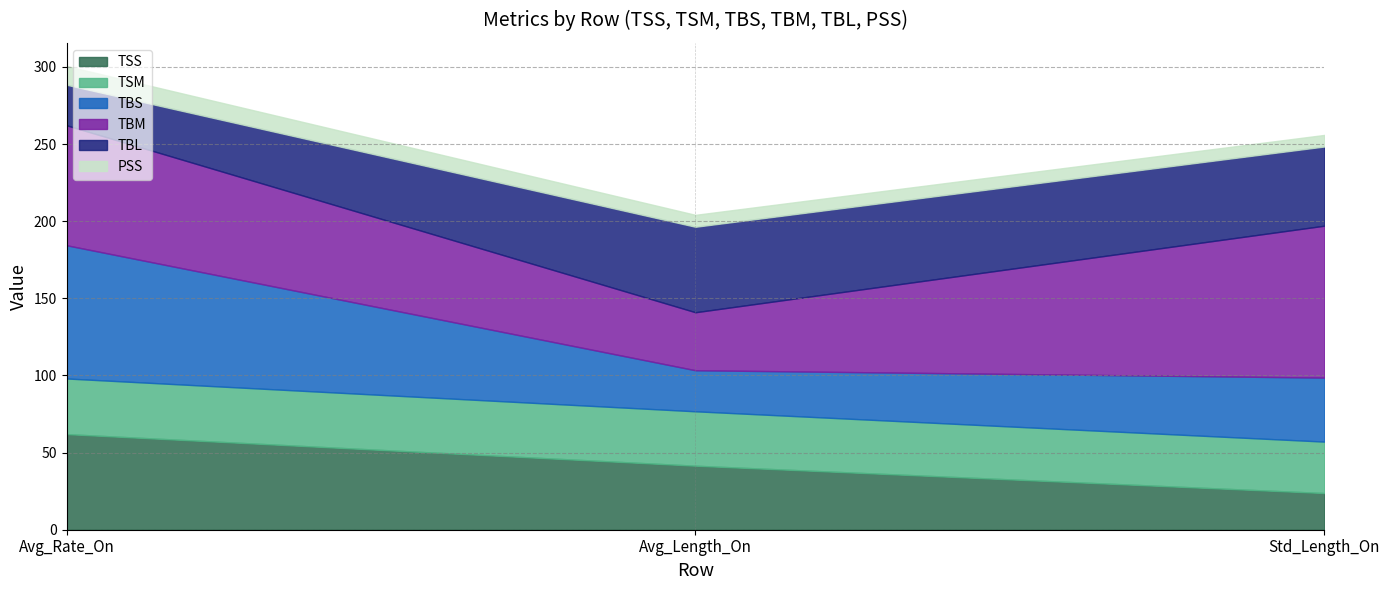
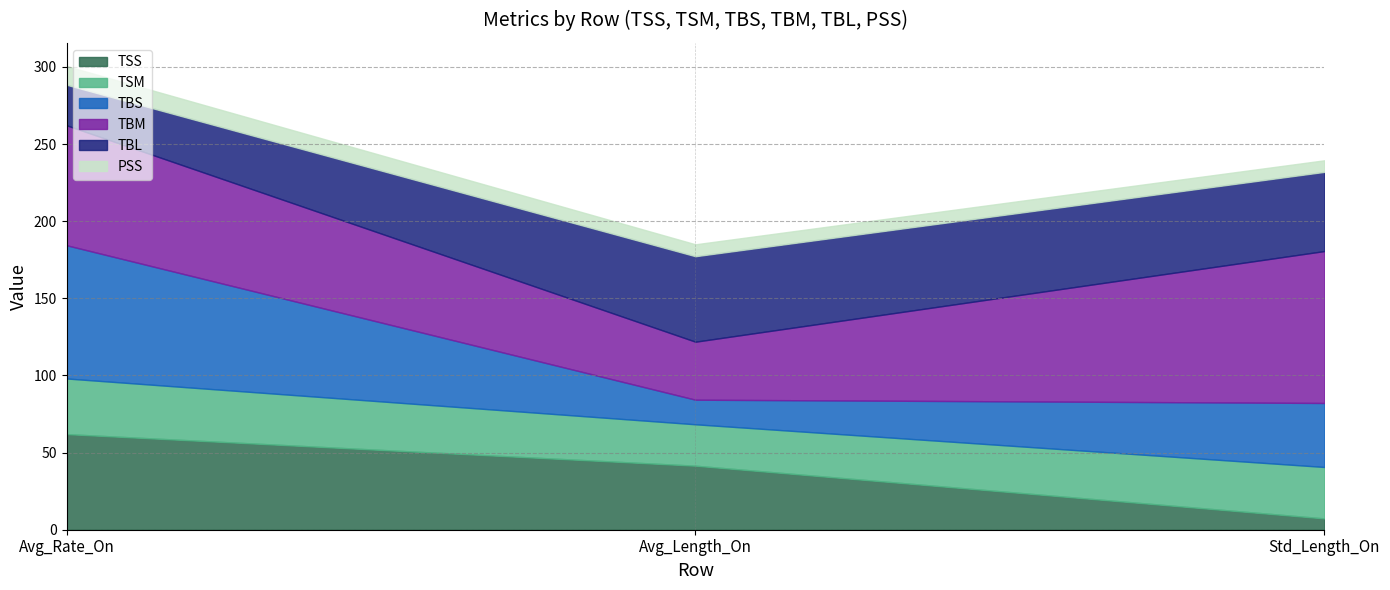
TSM, Avg_Length_On: 35 -> 27
TBS, Avg_Length_On: 27 -> 16
TSS, Std_Length_On: 24 -> 7
